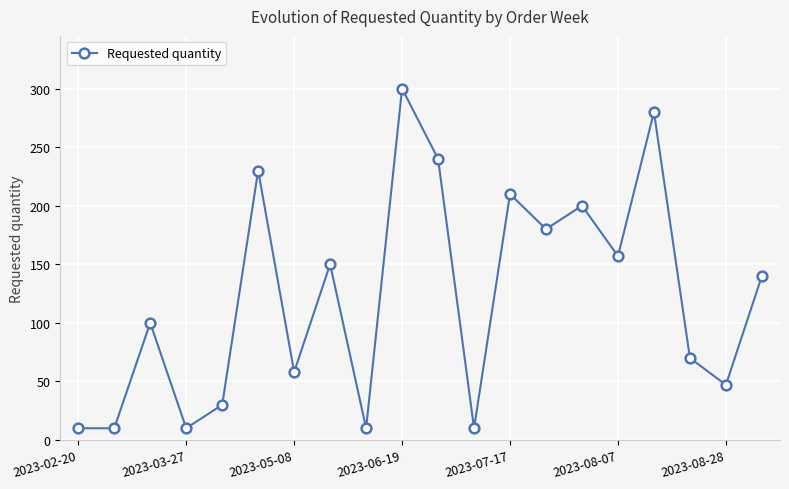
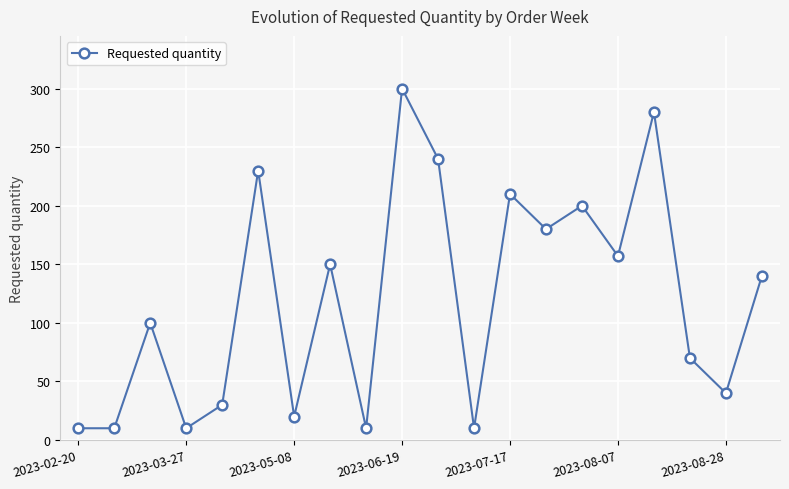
2023-05-08: 58 -> 20
2023-08-28: 47 -> 40
